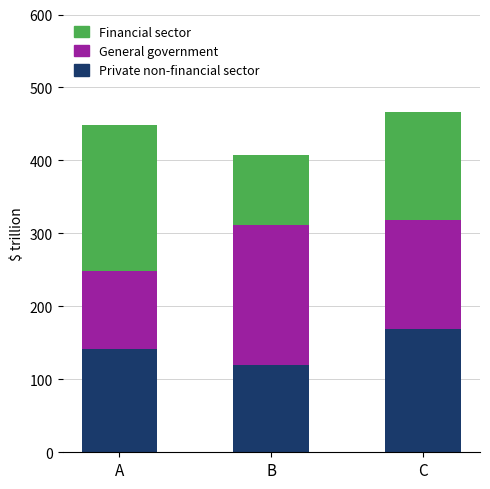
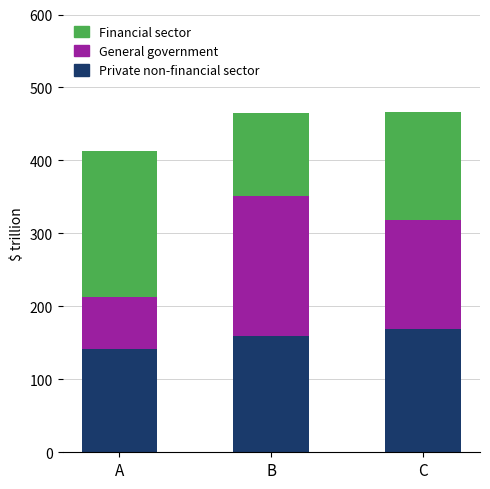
General government, A: 110 -> 70
Private non-financial sector, B: 120 -> 160
Financial sector, B: 100 -> 110
